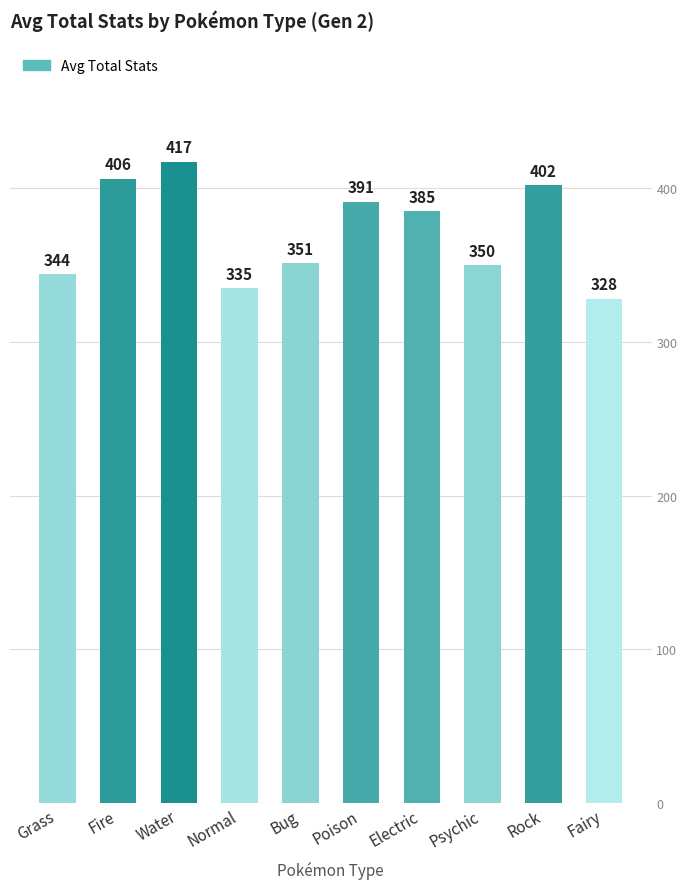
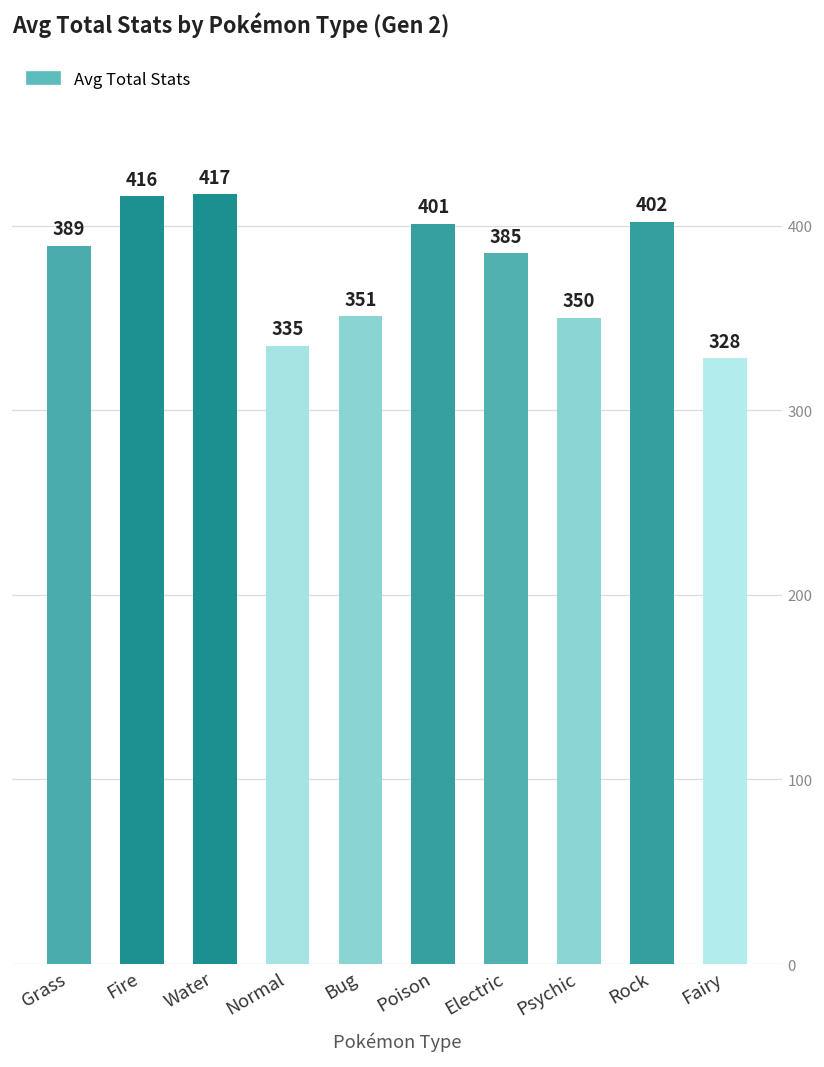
Grass: 344 -> 389
Fire: 406 -> 416
Poison: 391 -> 401
